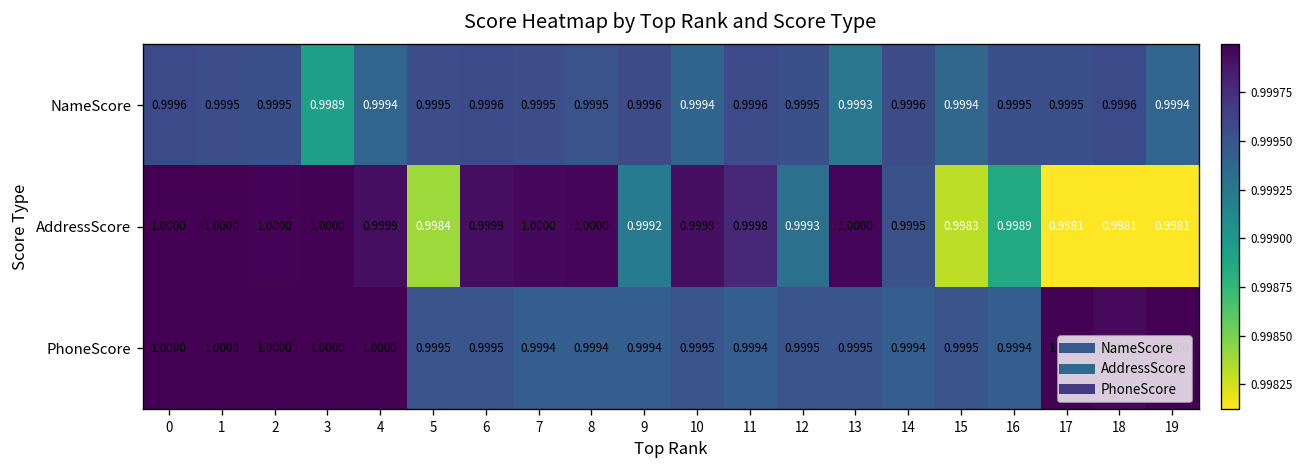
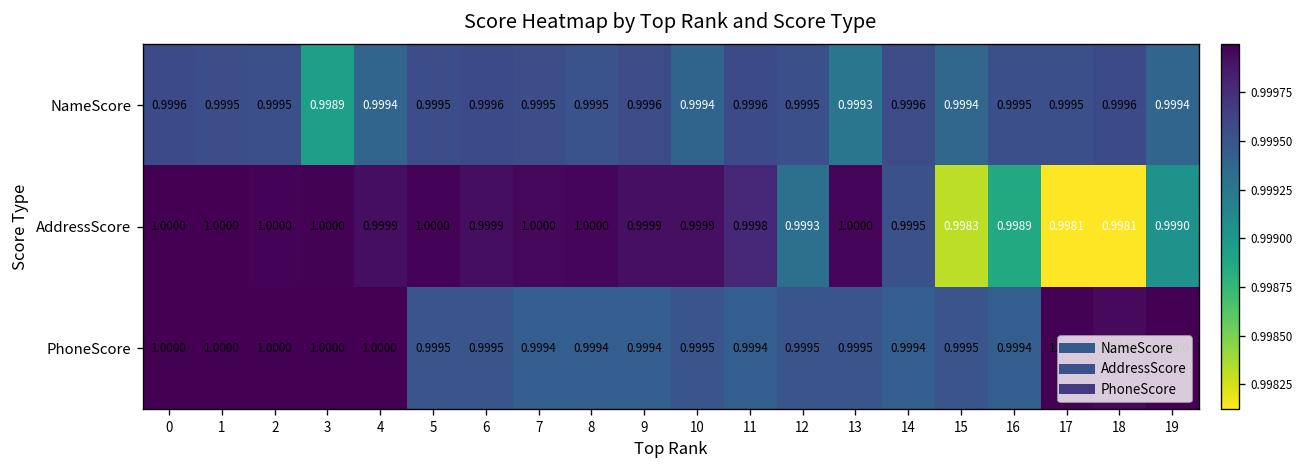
AddressScore, 5: 0.9984 -> 1.0000
AddressScore, 9: 0.9992 -> 0.9999
AddressScore, 19: 0.9981 -> 0.9990
